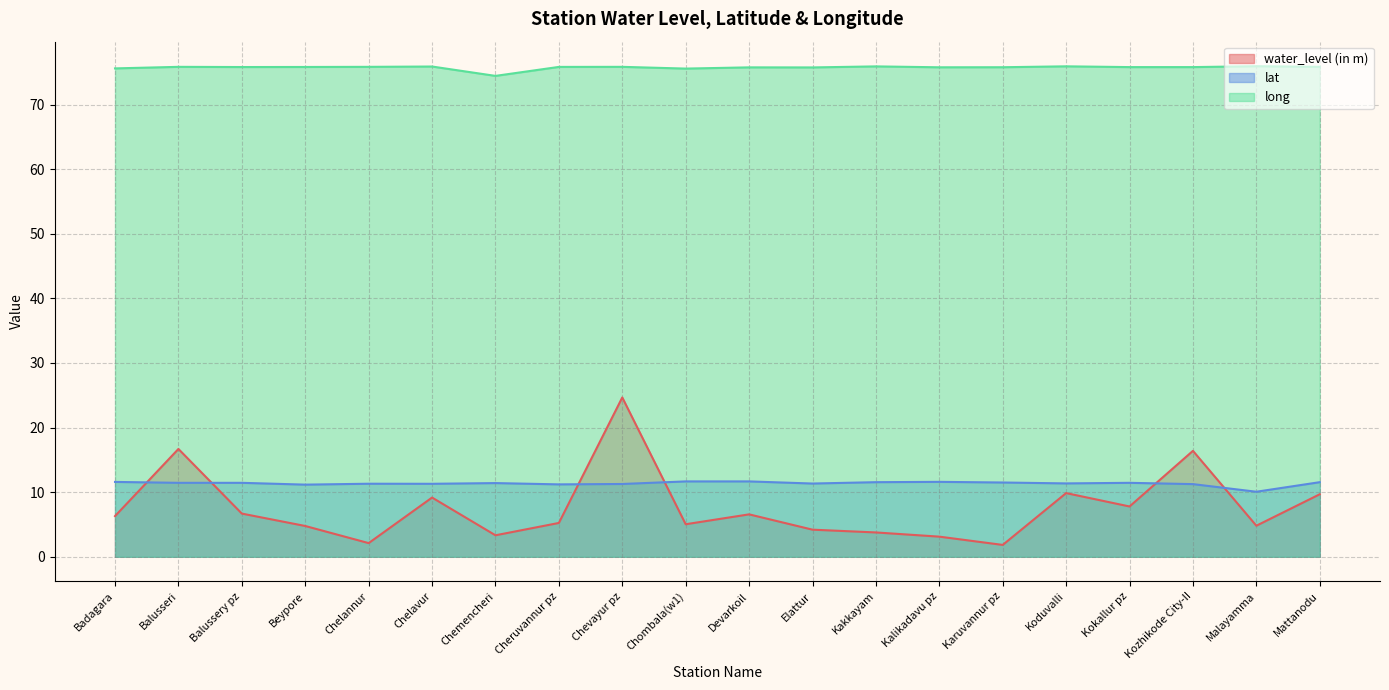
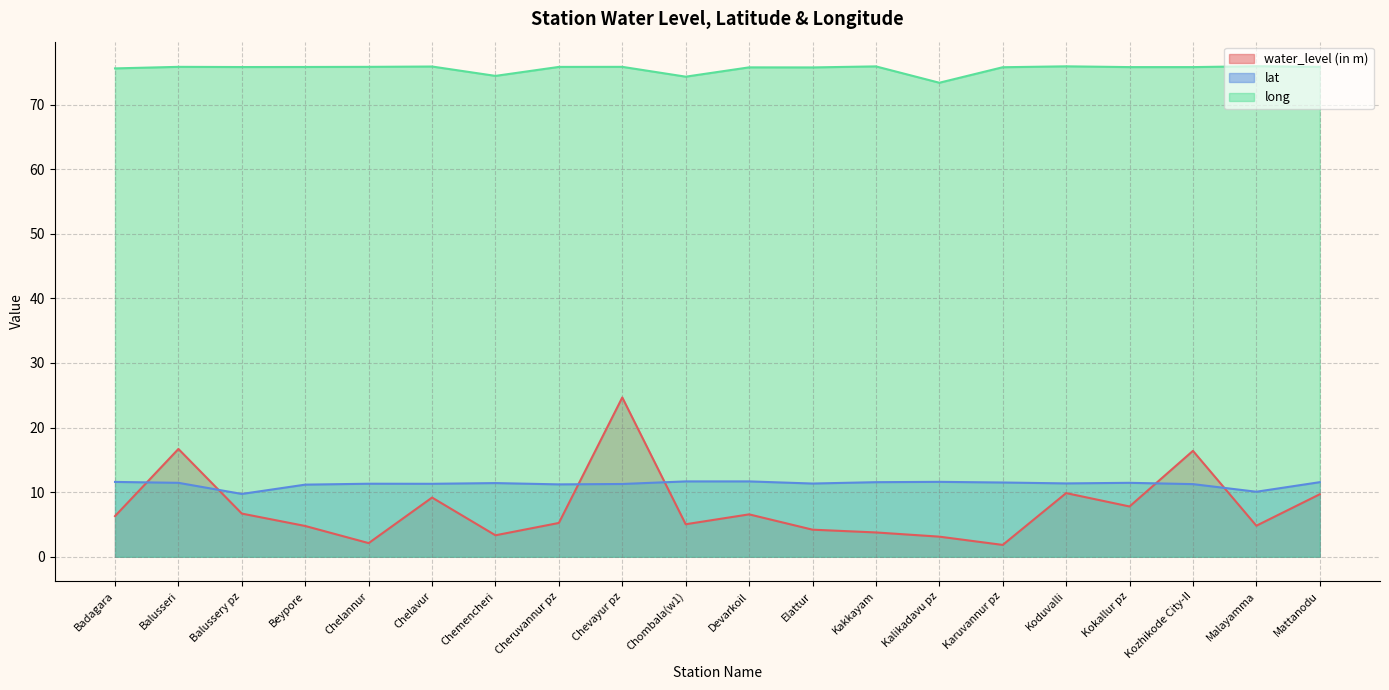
lat, Balussery pz: 11 -> 10
long, Chombala(w1): 76 -> 74
long, Kalikadavu pz: 76 -> 73
